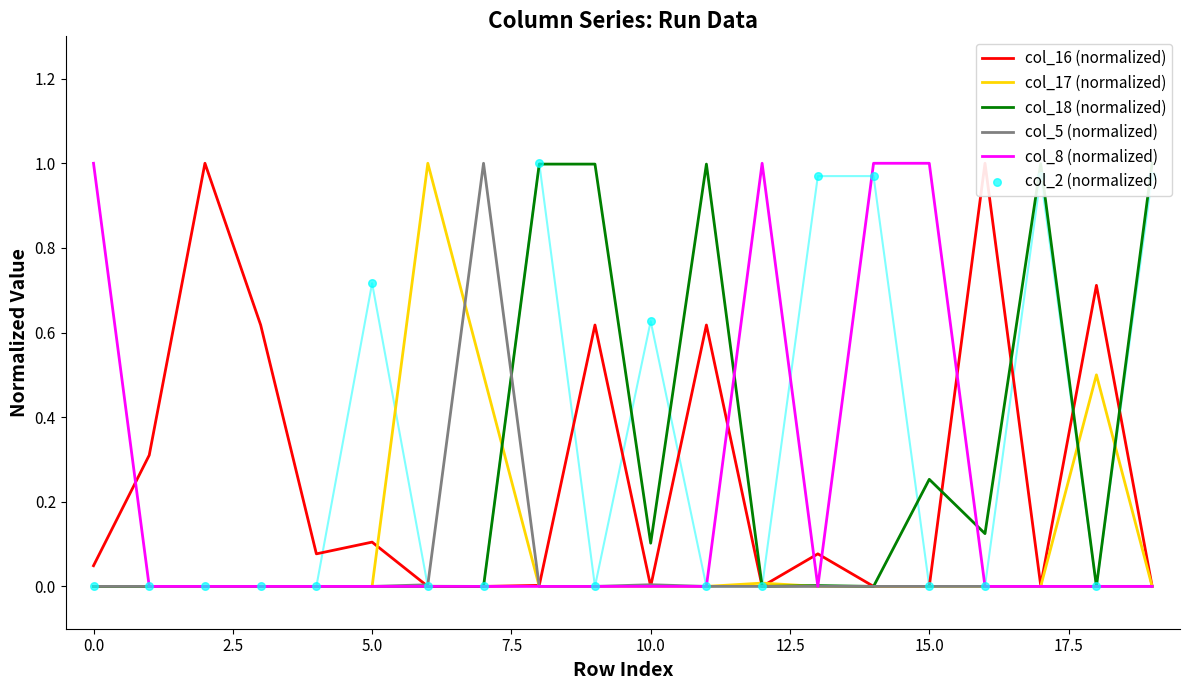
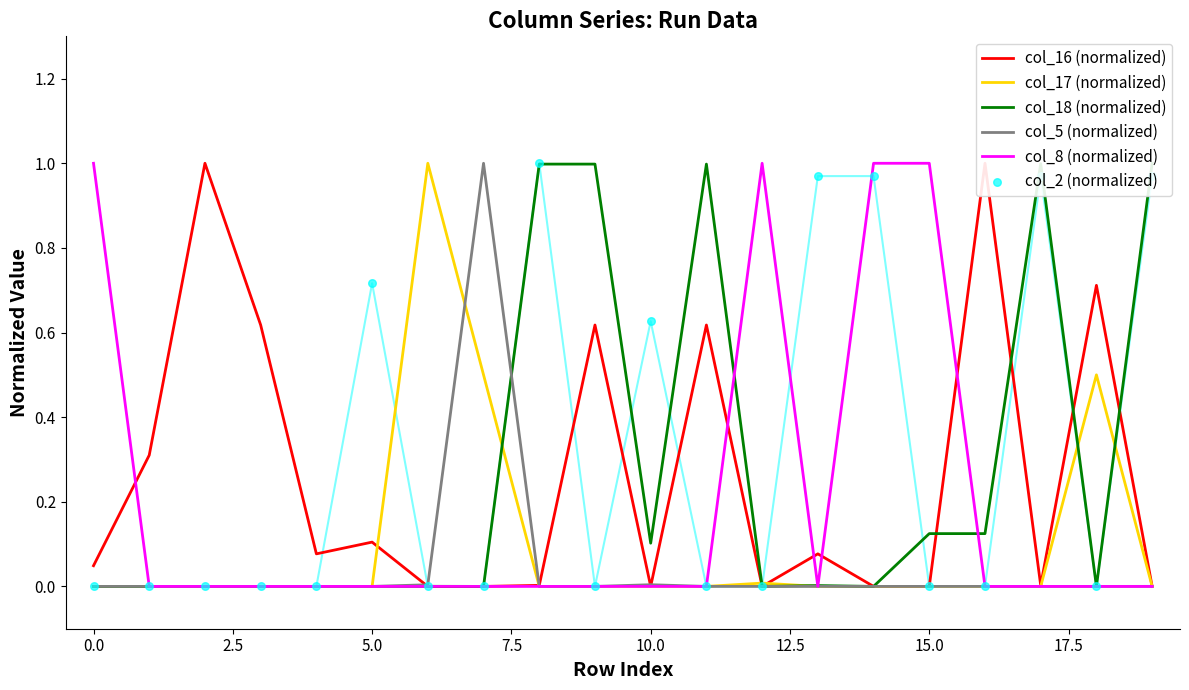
col_18 (normalized), 15.0: 0.25 -> 0.12
